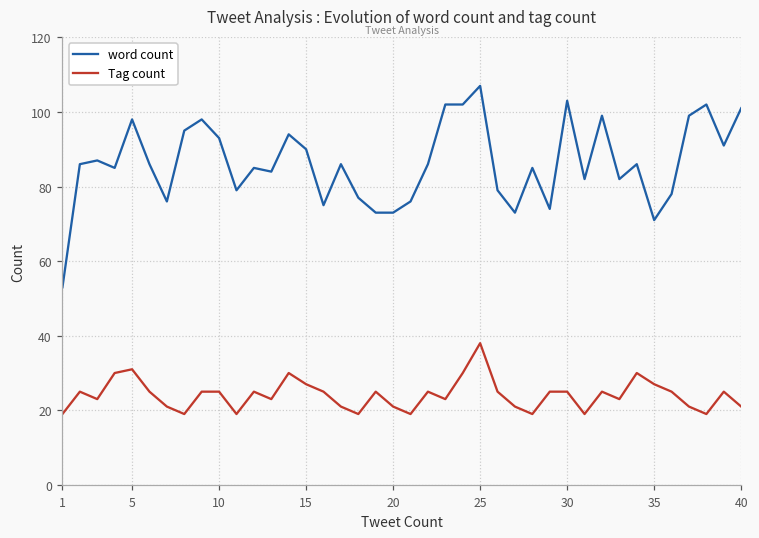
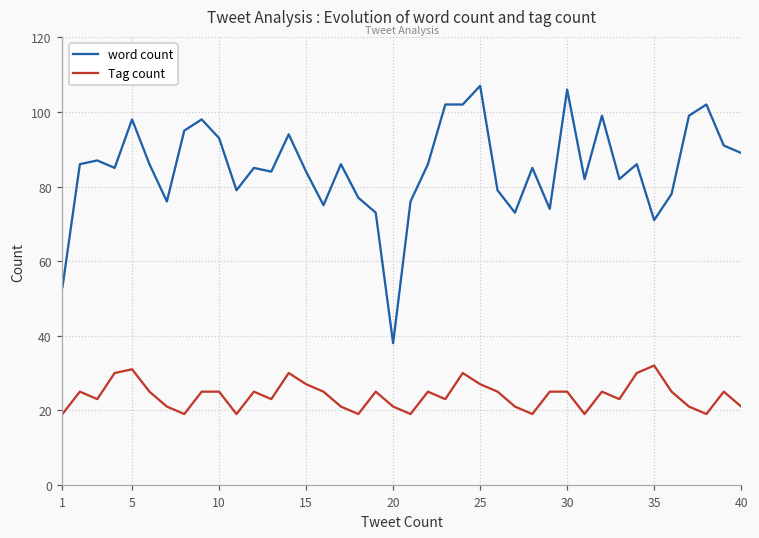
word count, 15: 90 -> 84
word count, 20: 73 -> 38
Tag count, 25: 38 -> 27
word count, 30: 103 -> 106
Tag count, 35: 27 -> 32
word count, 40: 101 -> 89
